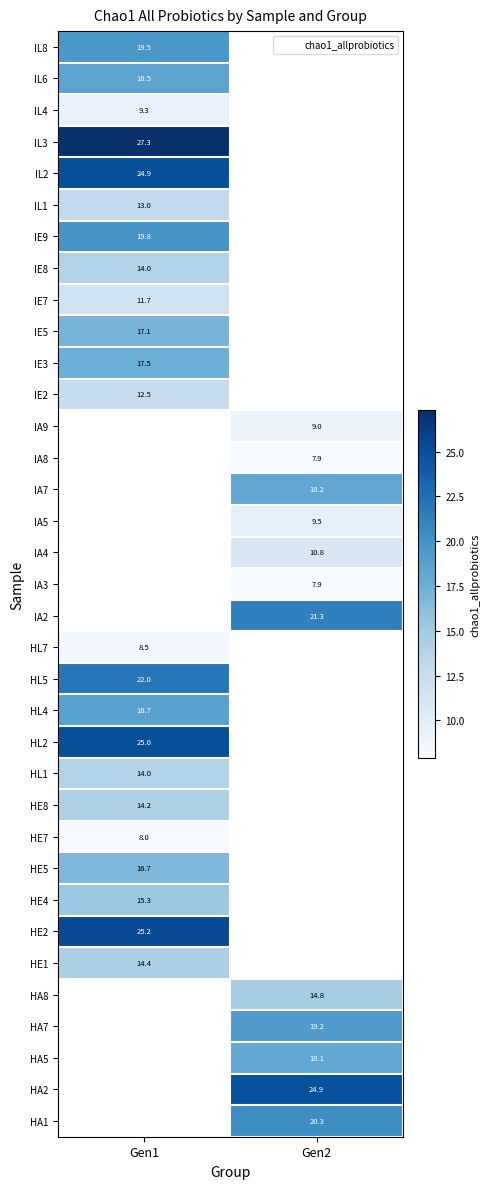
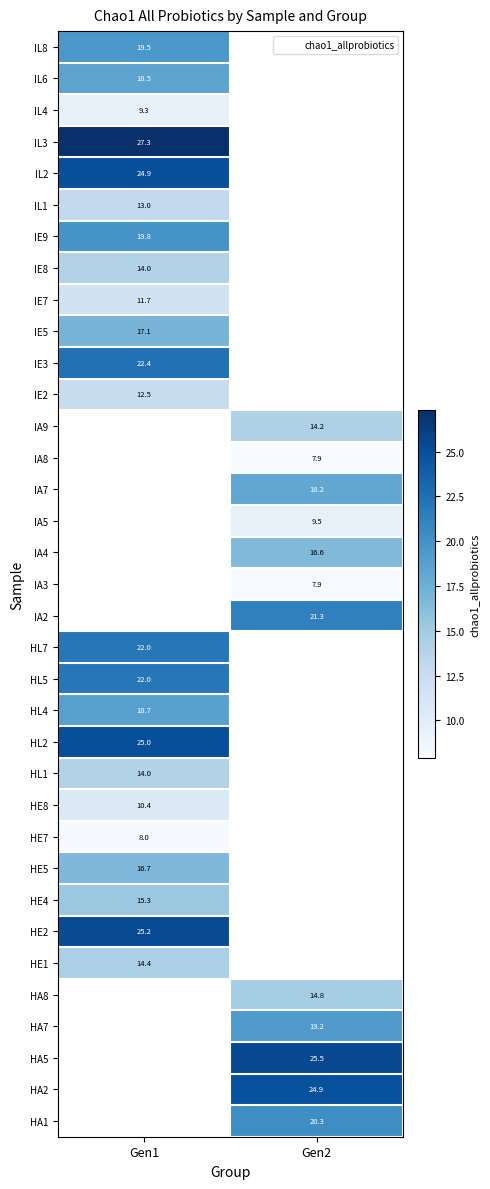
IE3, Gen1: 17.5 -> 22.4
IA9, Gen2: 9.0 -> 14.2
IA4, Gen2: 10.8 -> 16.6
HL7, Gen1: 8.5 -> 22.0
HE8, Gen1: 14.2 -> 10.4
HA5, Gen2: 18.1 -> 25.5
